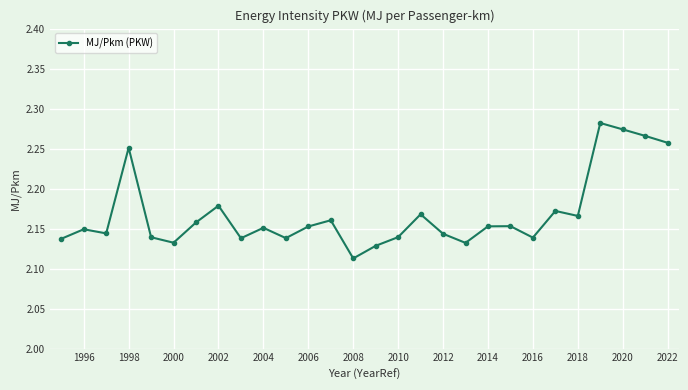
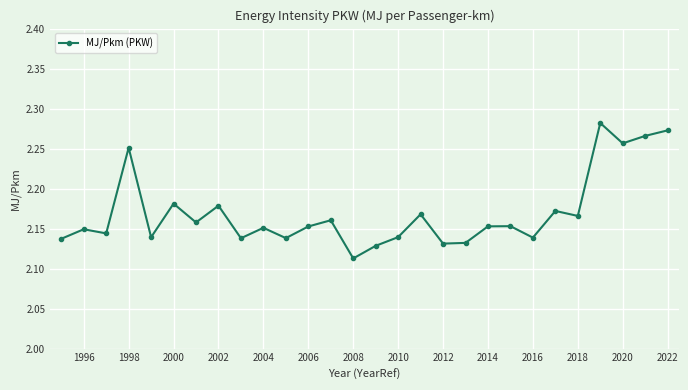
2000: 2.13 -> 2.18
2012: 2.14 -> 2.13
2020: 2.27 -> 2.26
2022: 2.26 -> 2.27
